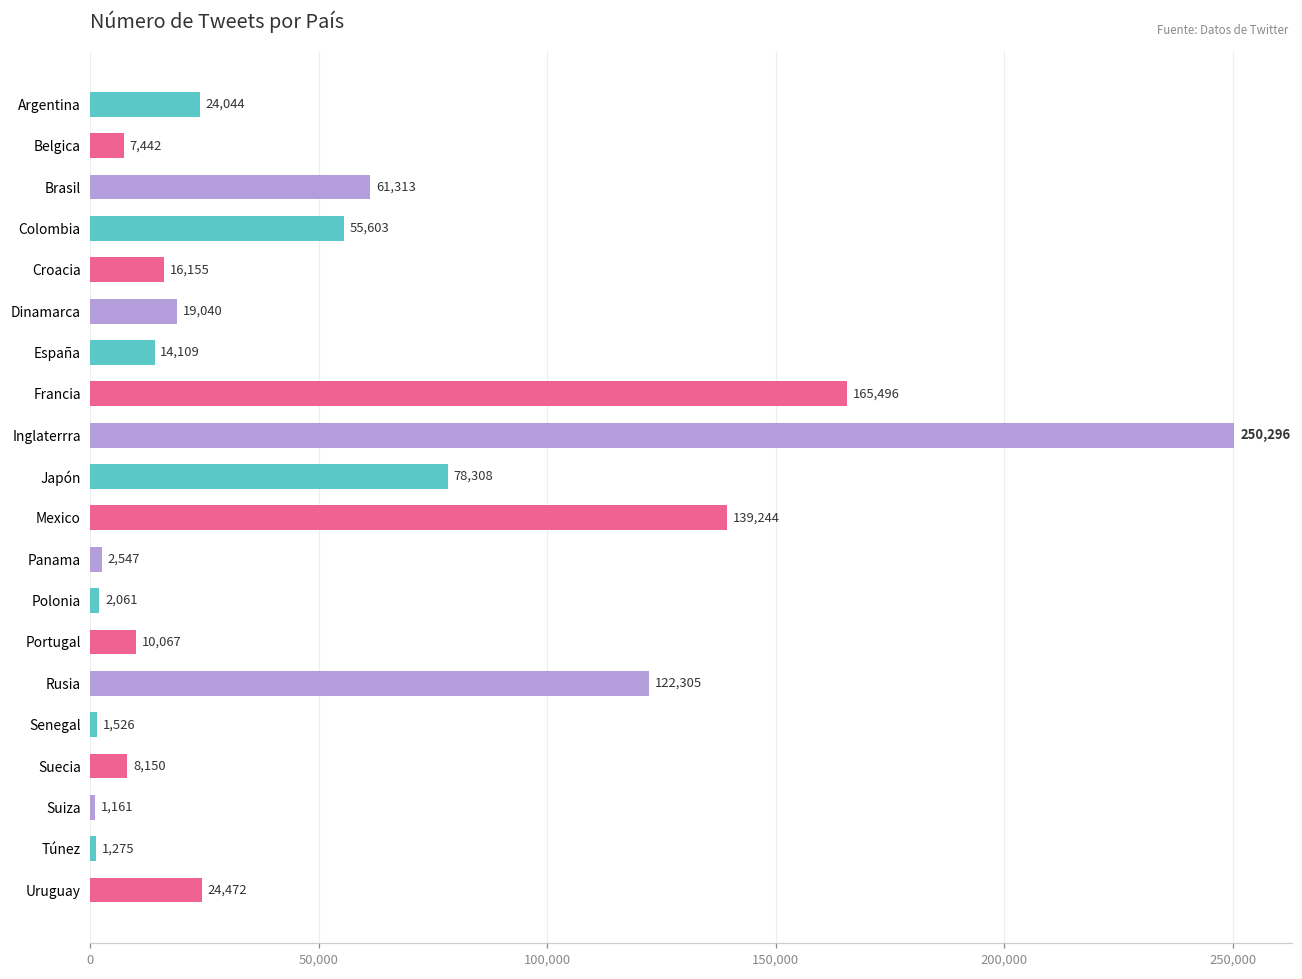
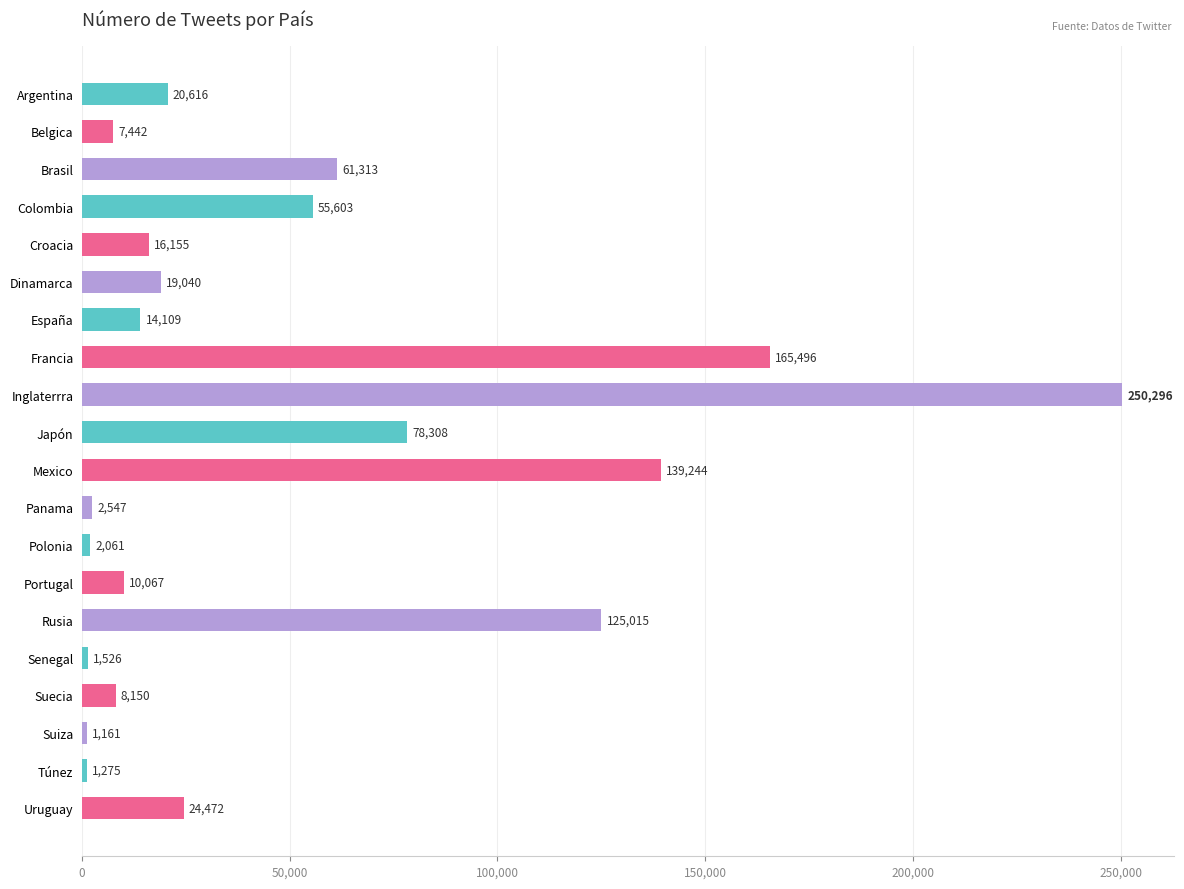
Argentina: 24,044 -> 20,616
Rusia: 122,305 -> 125,015
